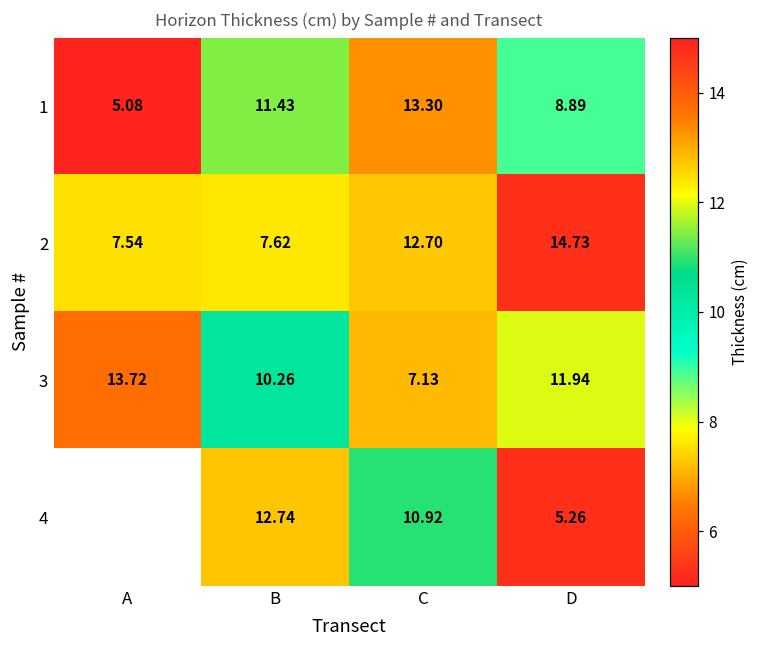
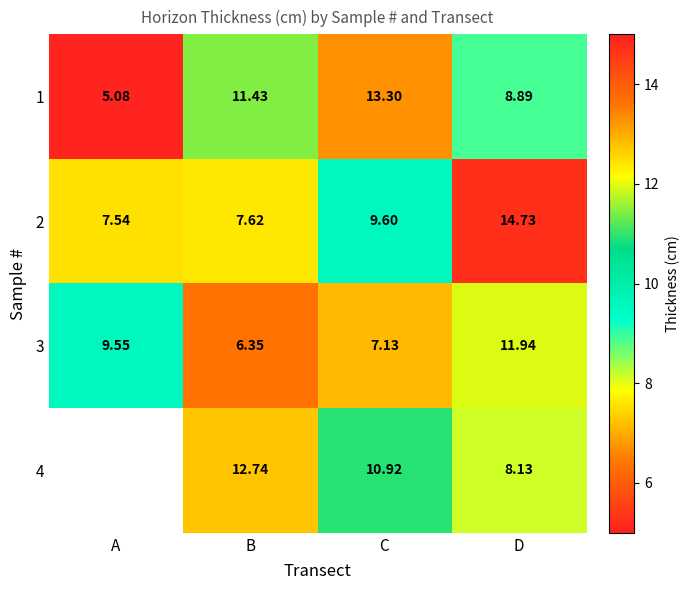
2, C: 12.70 -> 9.60
3, A: 13.72 -> 9.55
3, B: 10.26 -> 6.35
4, D: 5.26 -> 8.13
